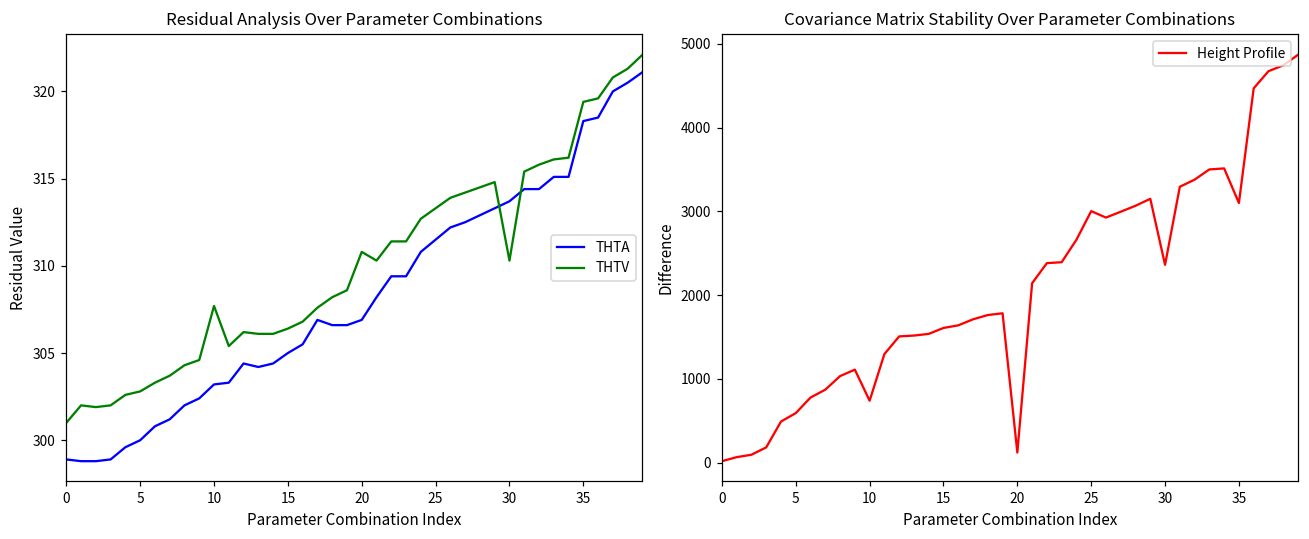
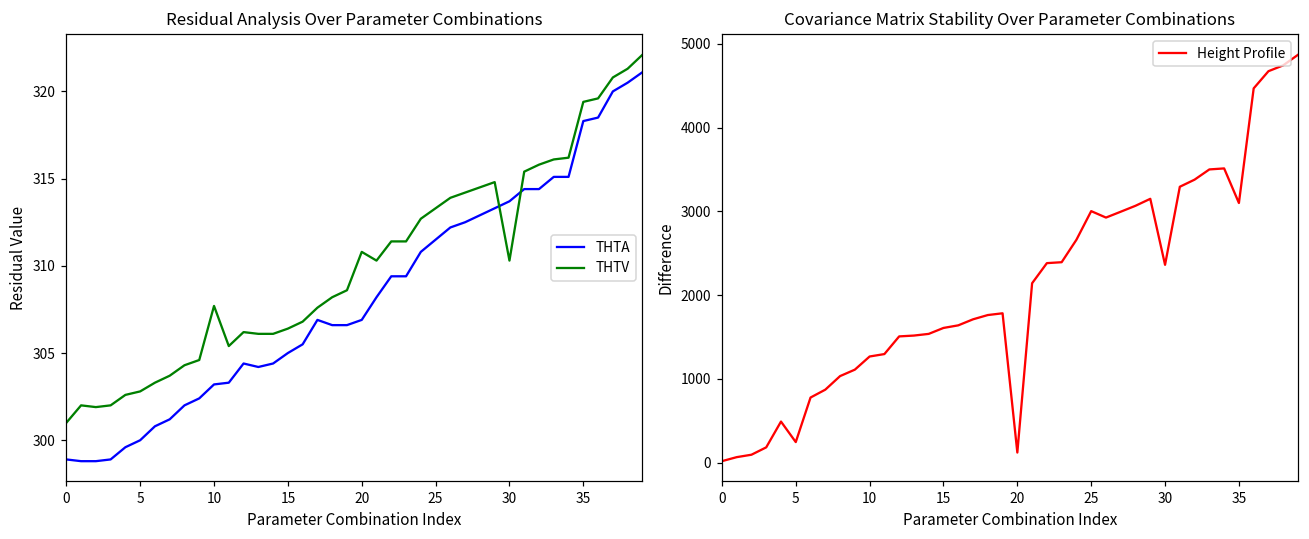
Covariance Matrix Stability Over Parameter Combinations, 5: 600 -> 200
Covariance Matrix Stability Over Parameter Combinations, 10: 700 -> 1300
